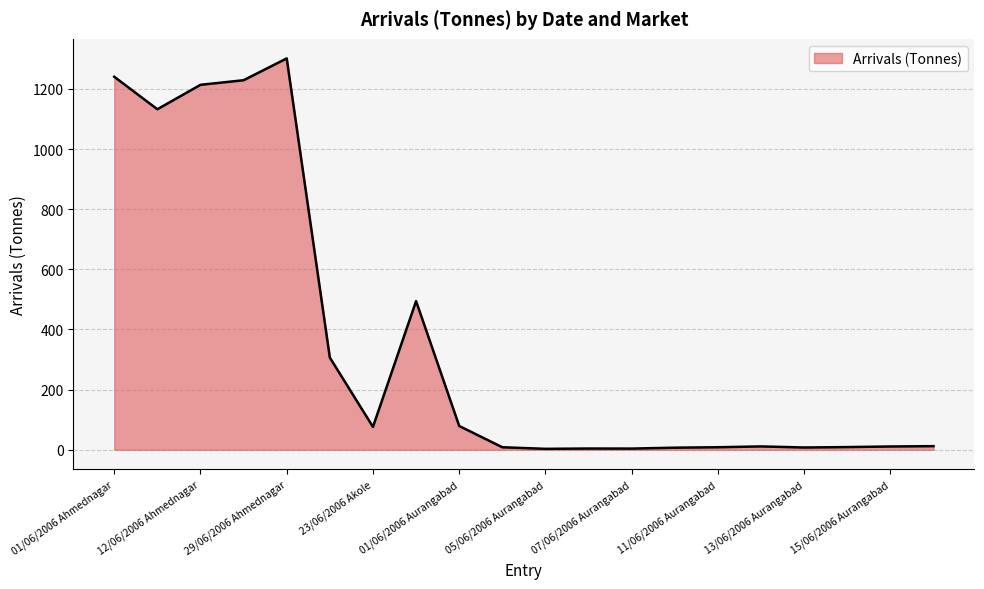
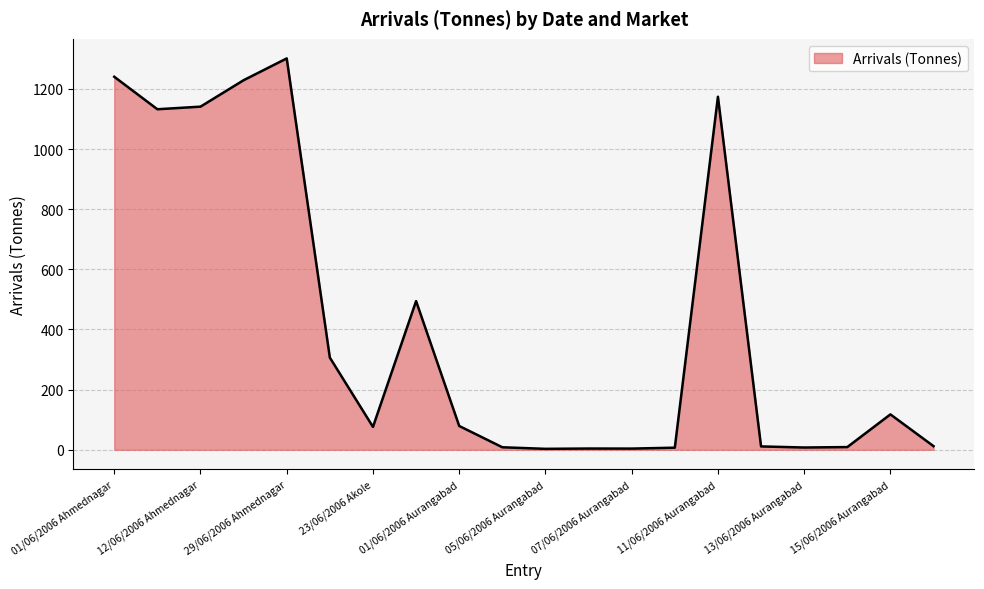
12/06/2006 Ahmednagar: 1210 -> 1140
11/06/2006 Aurangabad: 10 -> 1170
15/06/2006 Aurangabad: 10 -> 120
